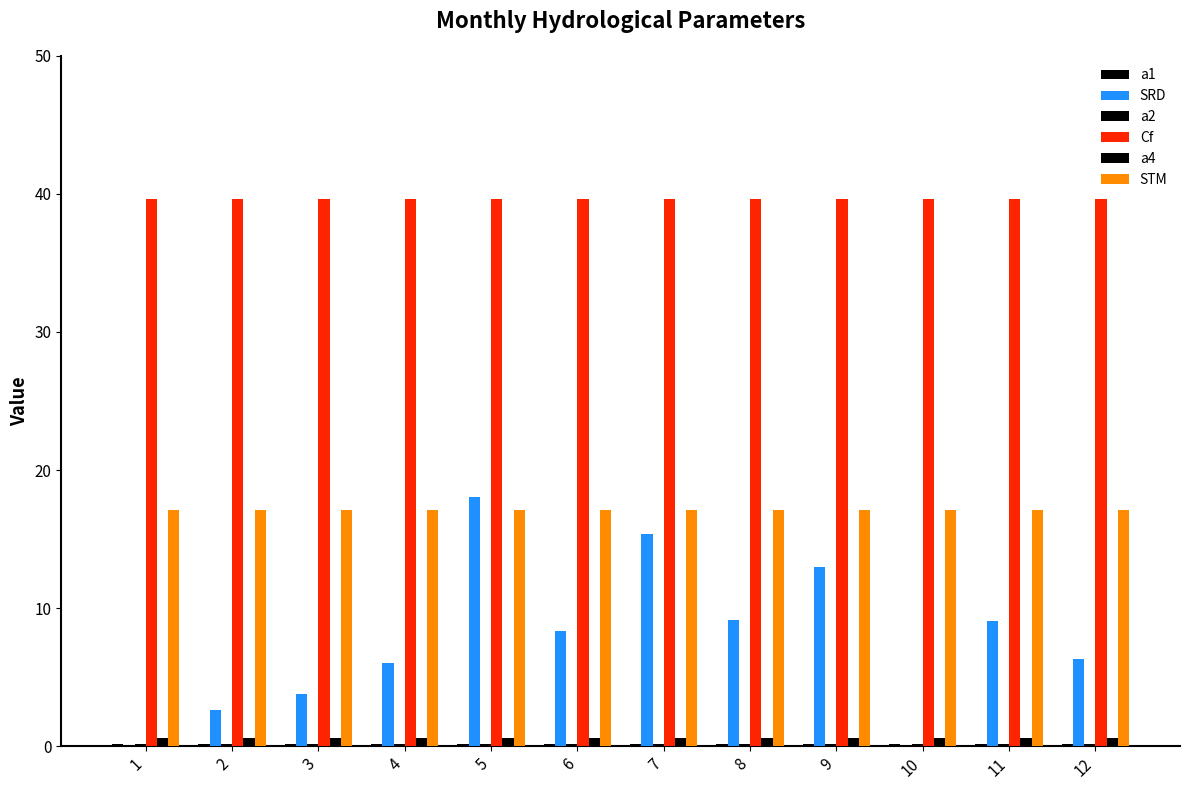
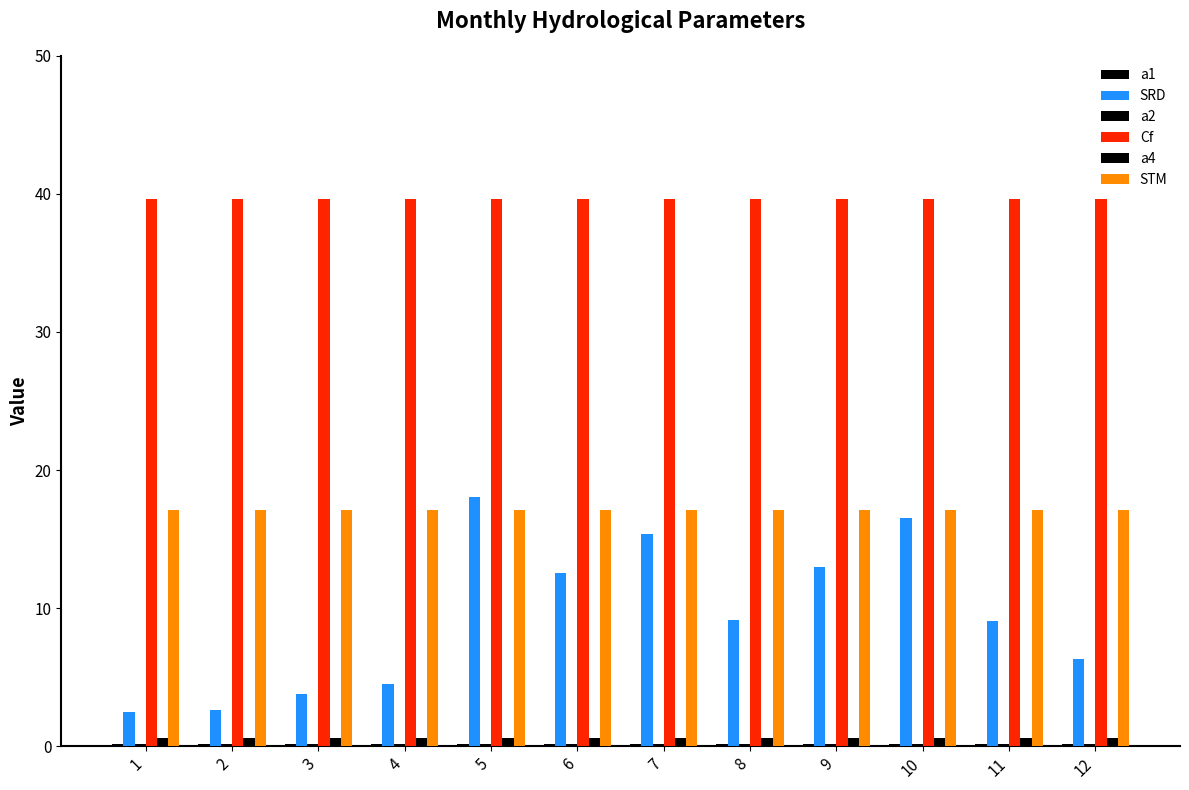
SRD, 1: 0.0 -> 2.5
SRD, 4: 6.0 -> 4.5
SRD, 6: 8.4 -> 12.5
SRD, 10: 0.0 -> 16.5
